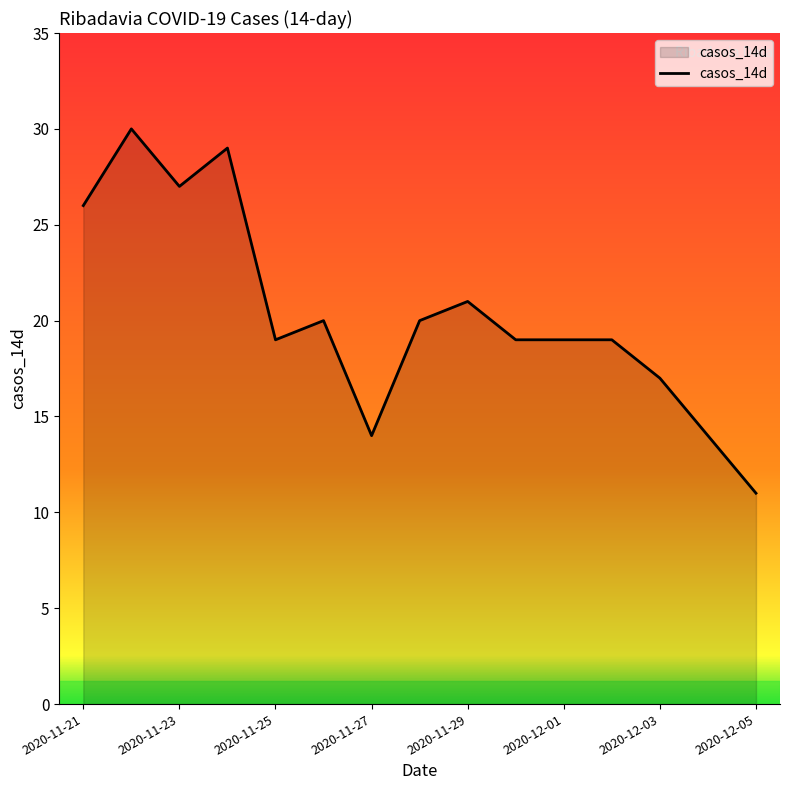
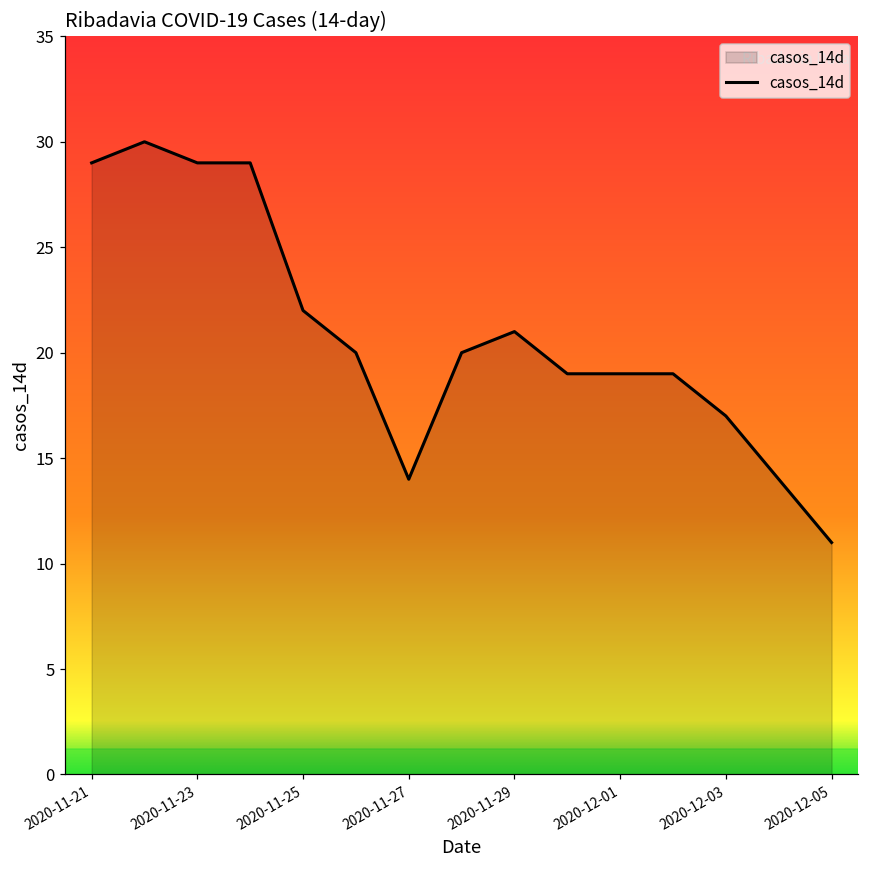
2020-11-21: 26 -> 29
2020-11-23: 27 -> 29
2020-11-25: 19 -> 22
